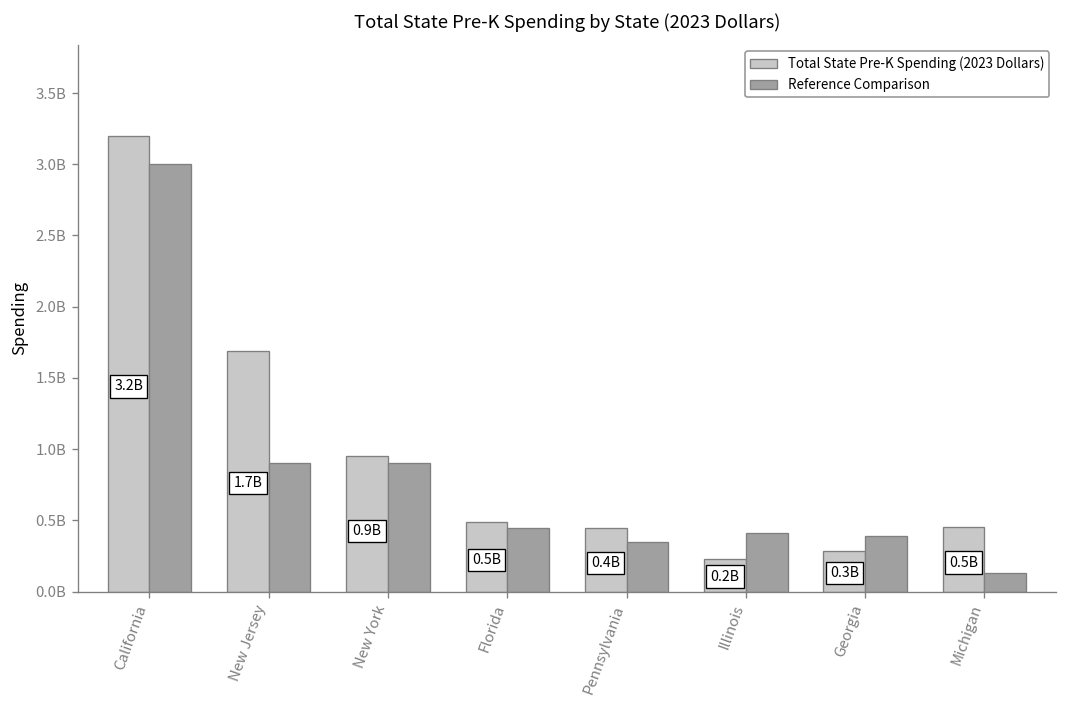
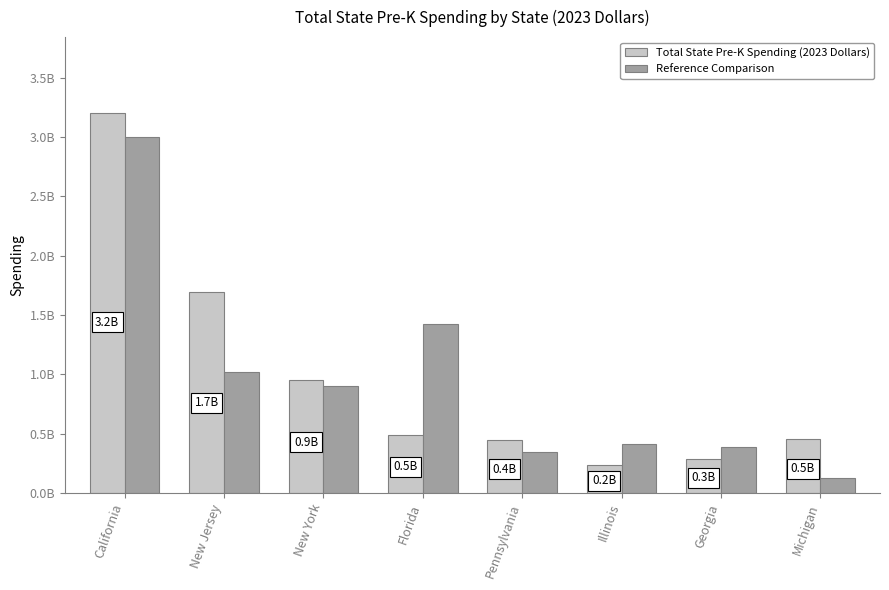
Reference Comparison, New Jersey: 900000000 -> 1020000000
Reference Comparison, Florida: 450000000 -> 1420000000
